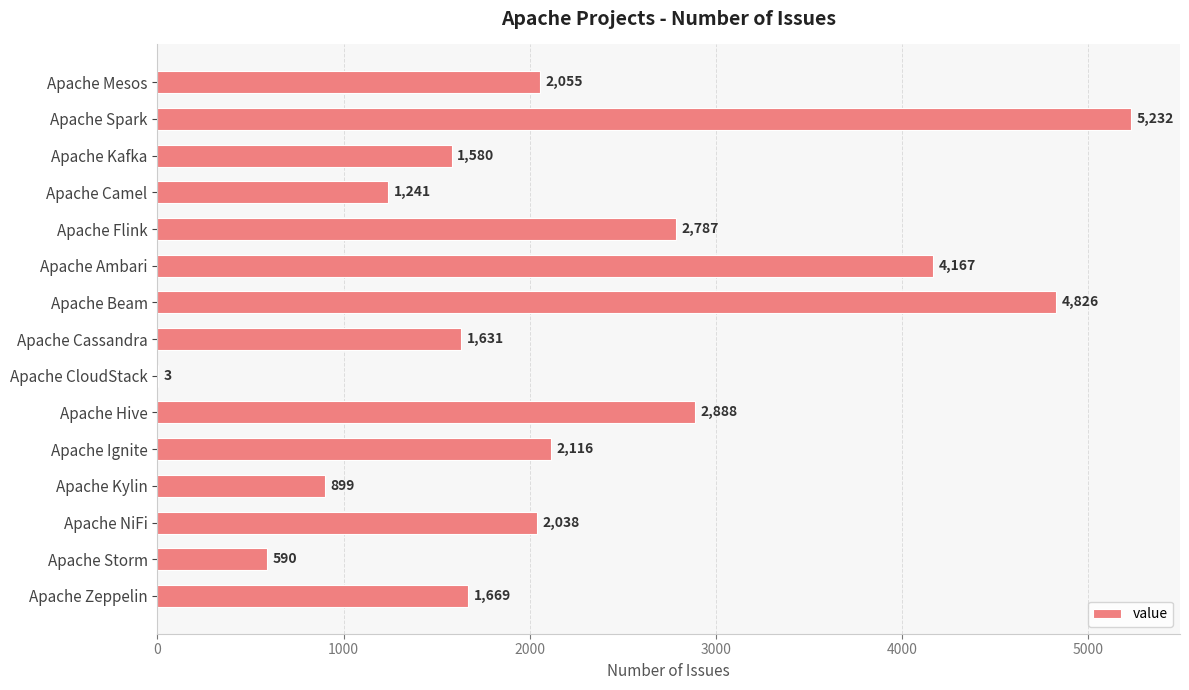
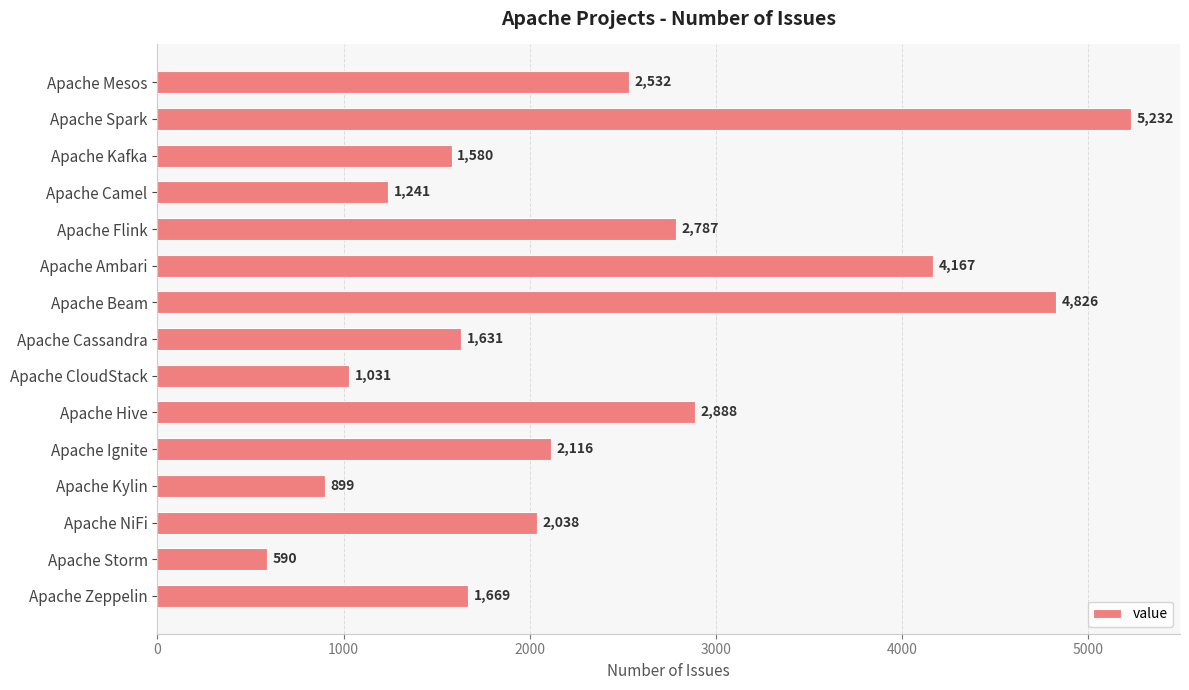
Apache Mesos: 2,055 -> 2,532
Apache CloudStack: 3 -> 1,031
